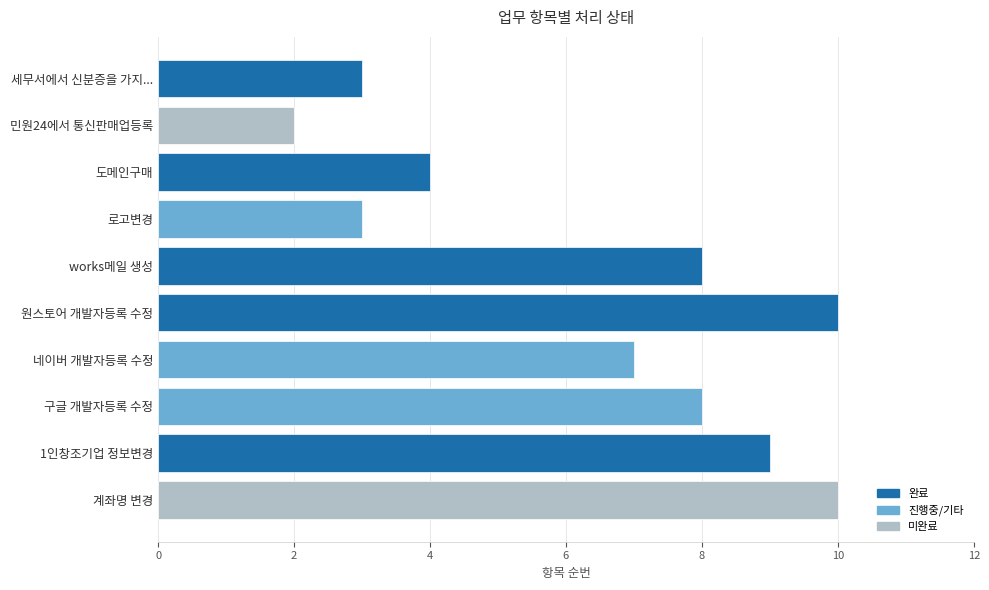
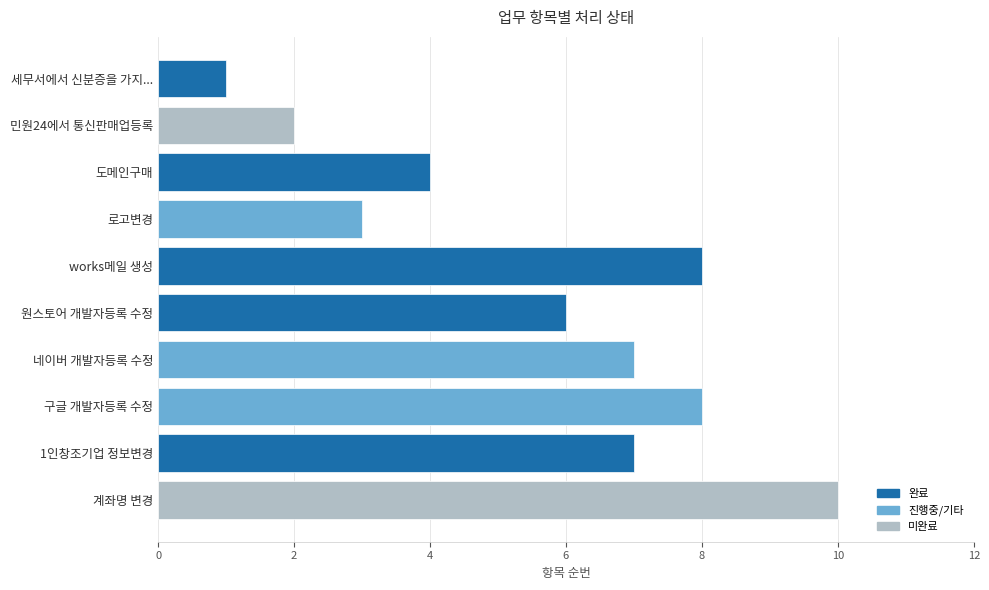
세무서에서 신분증을 가지...: 3 -> 1
원스토어 개발자등록 수정: 10 -> 6
1인창조기업 정보변경: 9 -> 7
